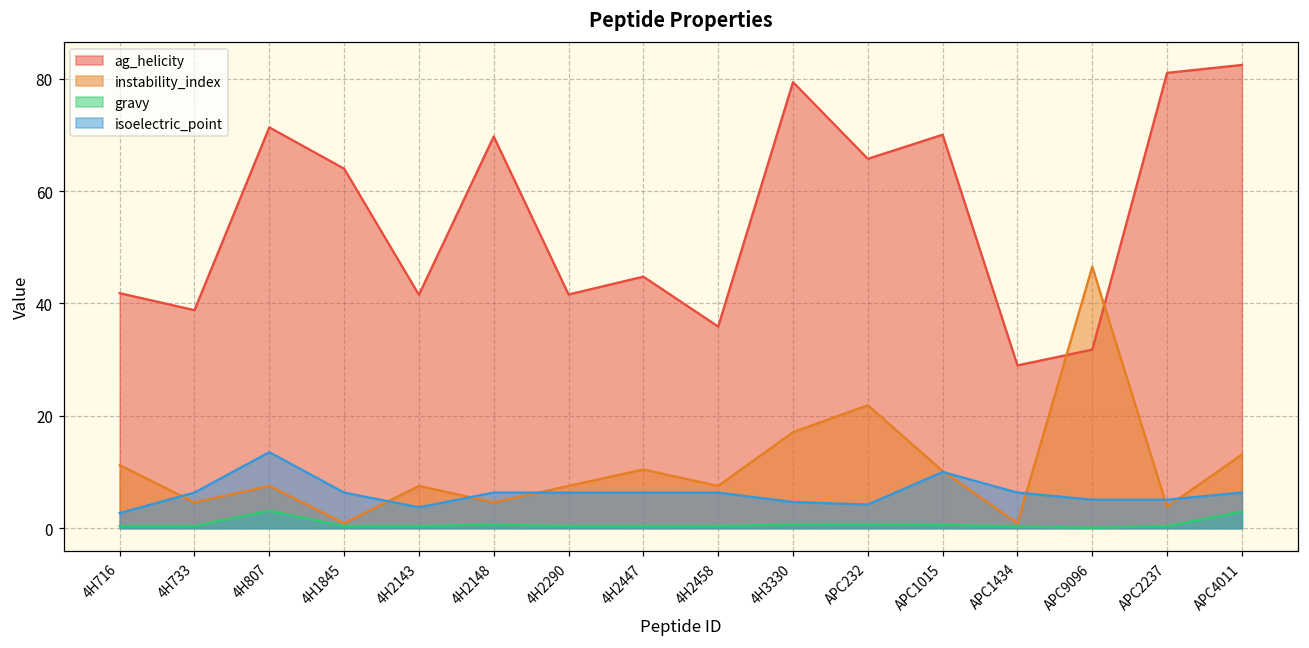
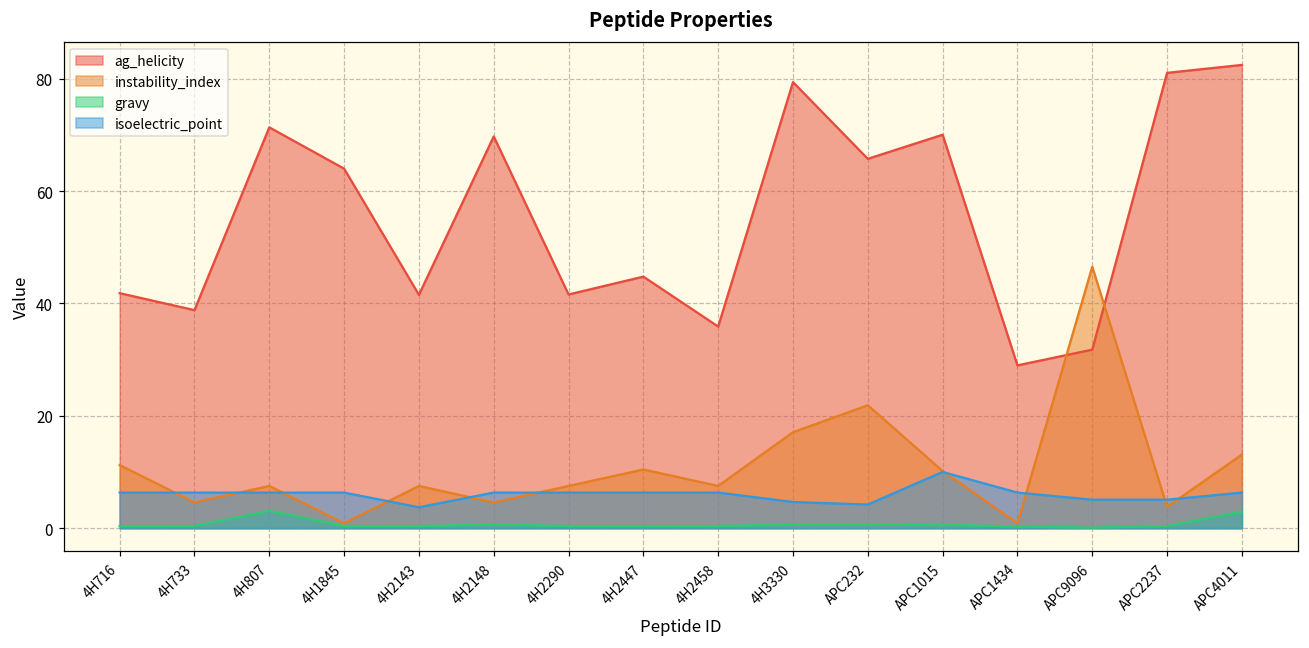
isoelectric_point, 4H716: 3 -> 6
isoelectric_point, 4H807: 14 -> 6
